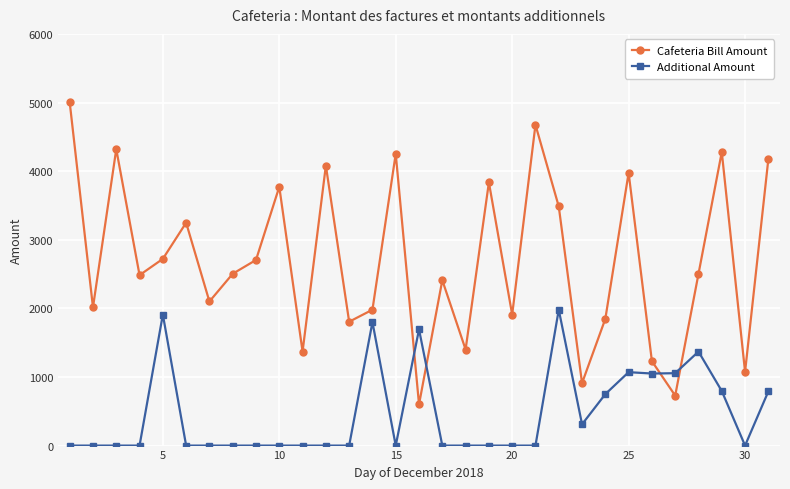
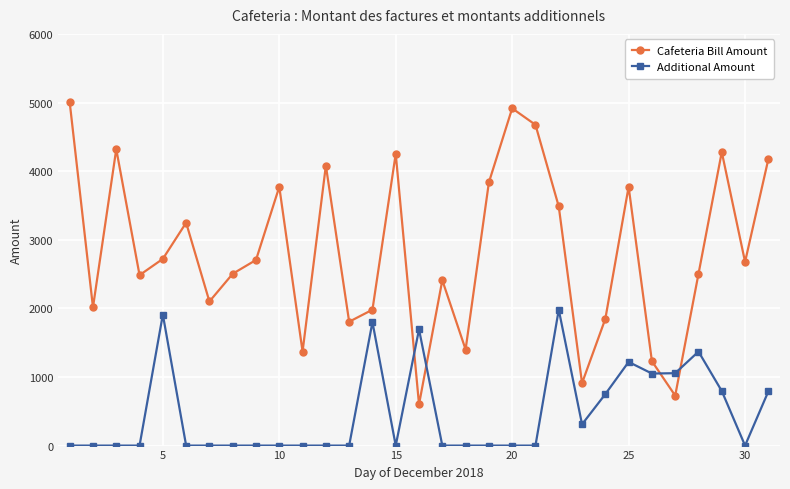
Cafeteria Bill Amount, 20: 1900 -> 4900
Cafeteria Bill Amount, 25: 4000 -> 3800
Additional Amount, 25: 1100 -> 1200
Cafeteria Bill Amount, 30: 1100 -> 2700
